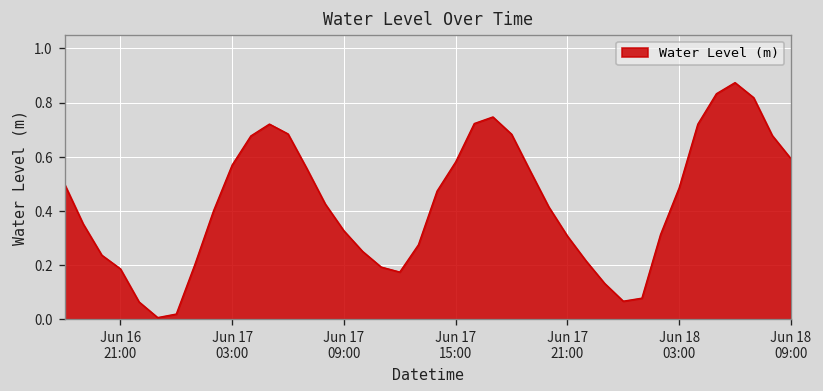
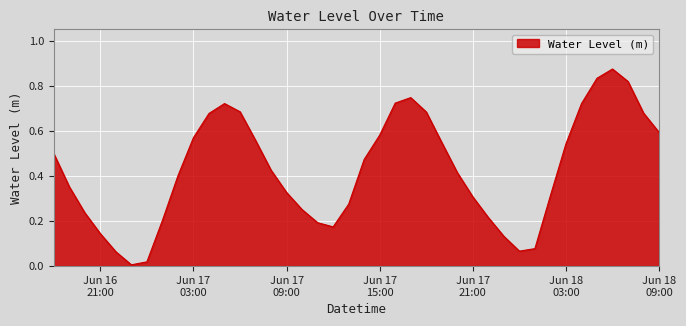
Jun 16 21:00: 0.19 -> 0.14
Jun 18 03:00: 0.49 -> 0.54
